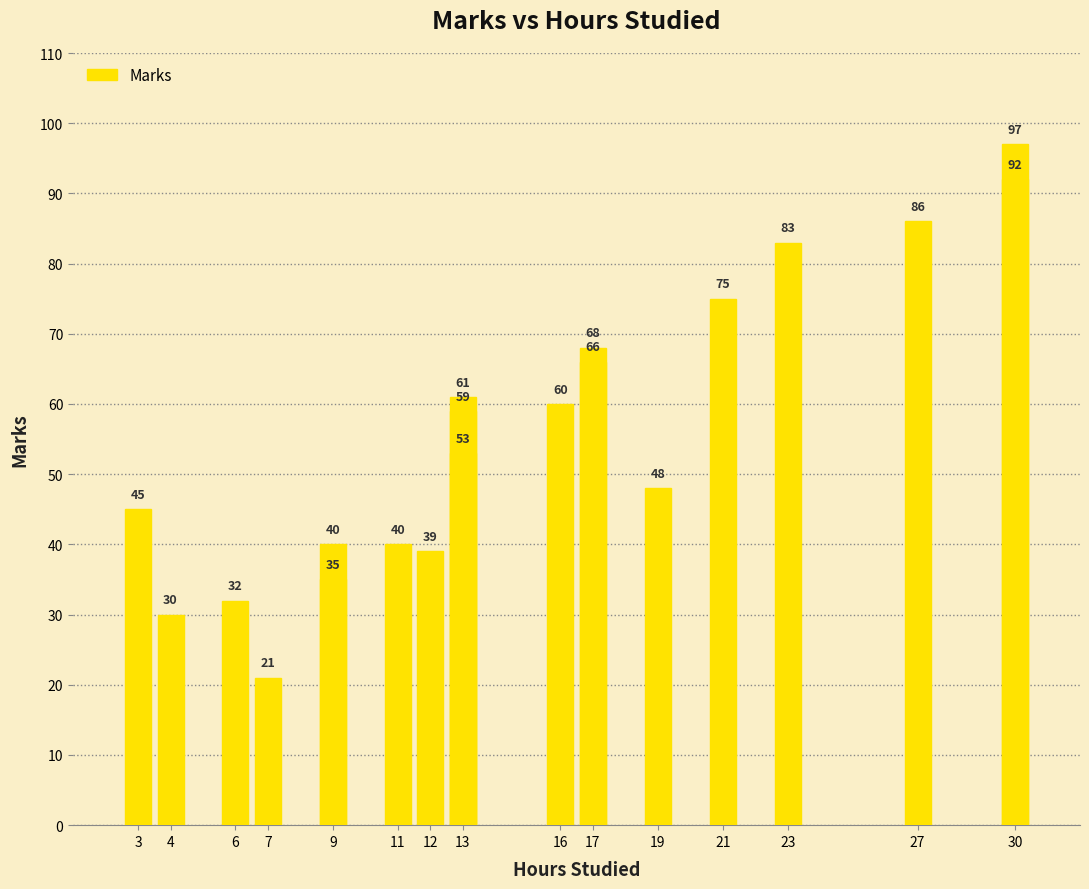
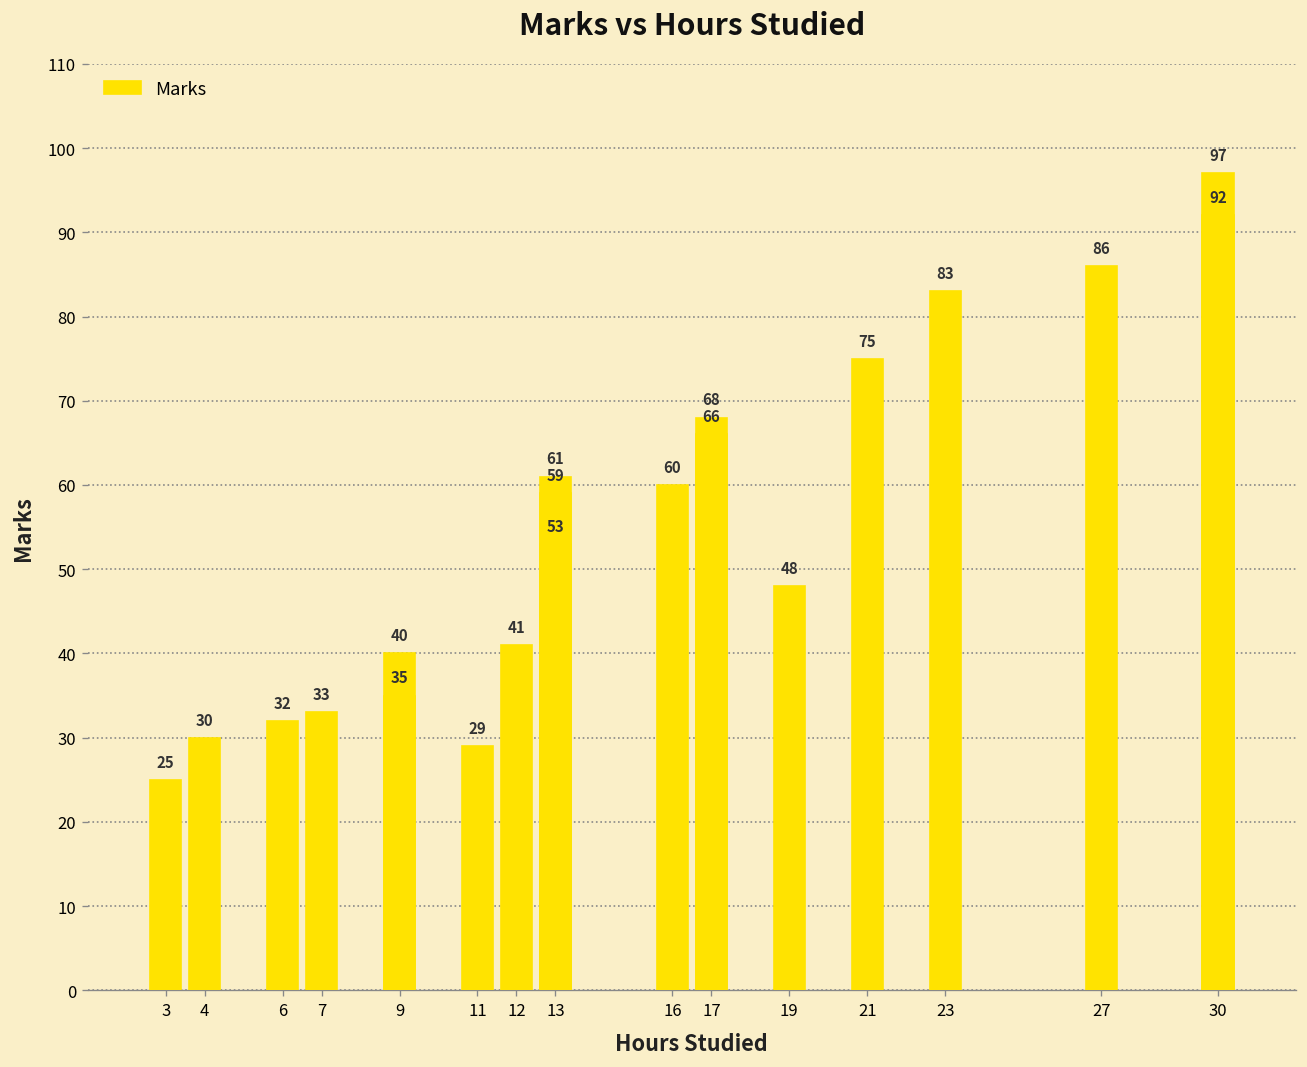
3: 45 -> 25
7: 21 -> 33
11: 40 -> 29
12: 39 -> 41
